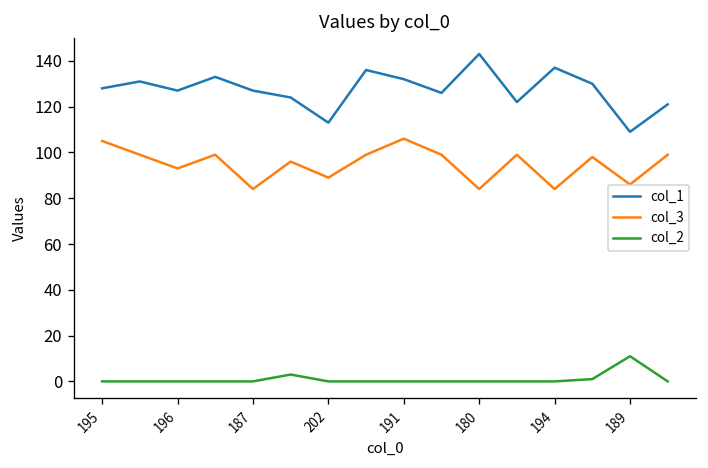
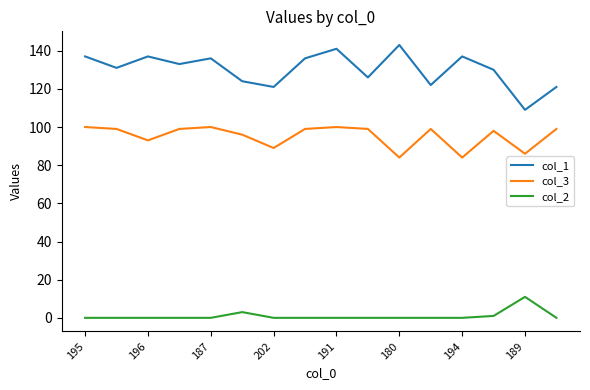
col_1, 195: 128 -> 137
col_3, 195: 105 -> 100
col_1, 196: 127 -> 137
col_1, 187: 127 -> 136
col_3, 187: 84 -> 100
col_1, 202: 113 -> 121
col_1, 191: 132 -> 141
col_3, 191: 106 -> 100
